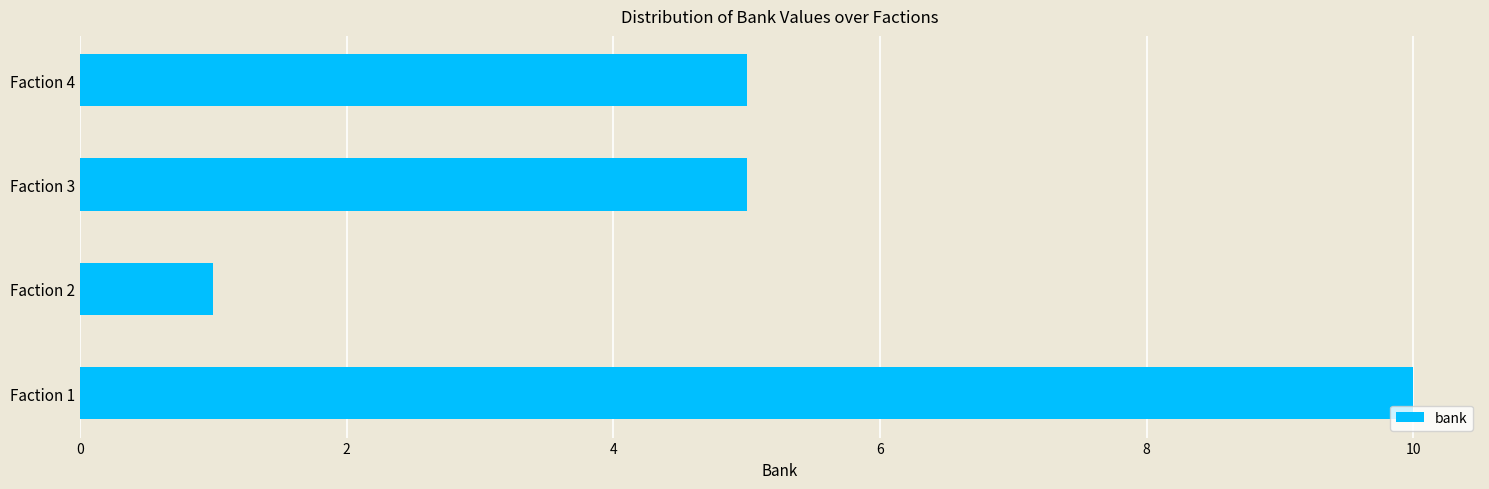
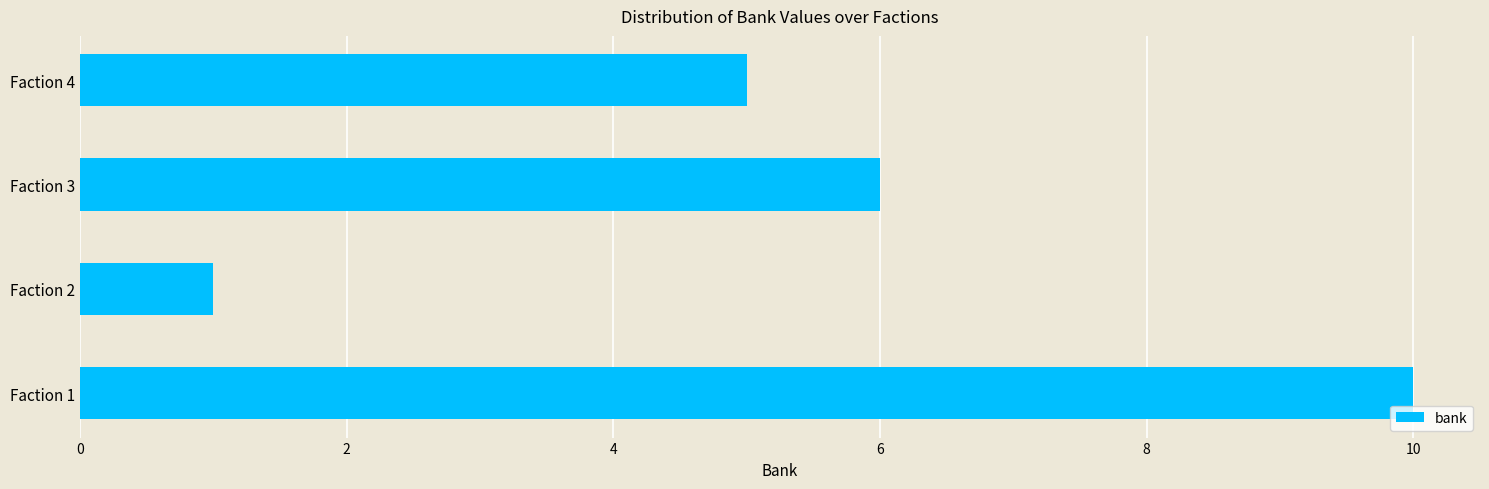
Faction 3: 5 -> 6
